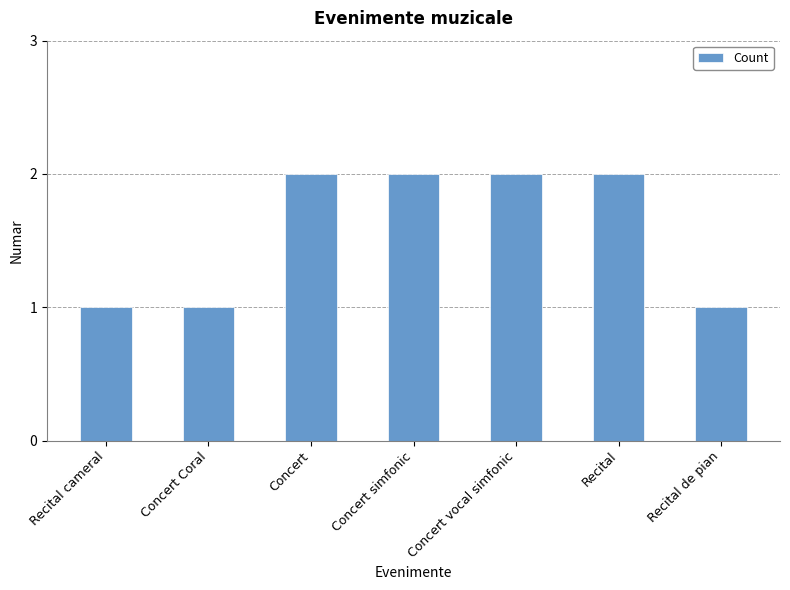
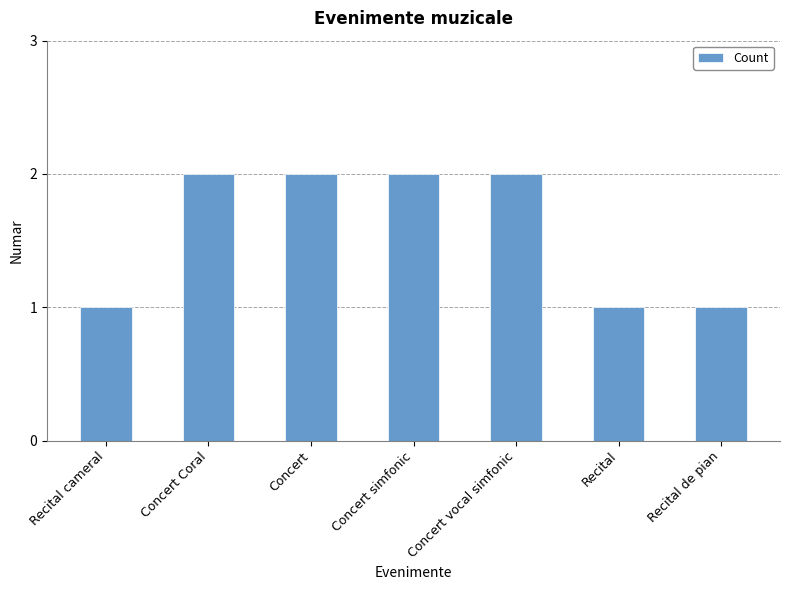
Concert Coral: 1 -> 2
Recital: 2 -> 1
